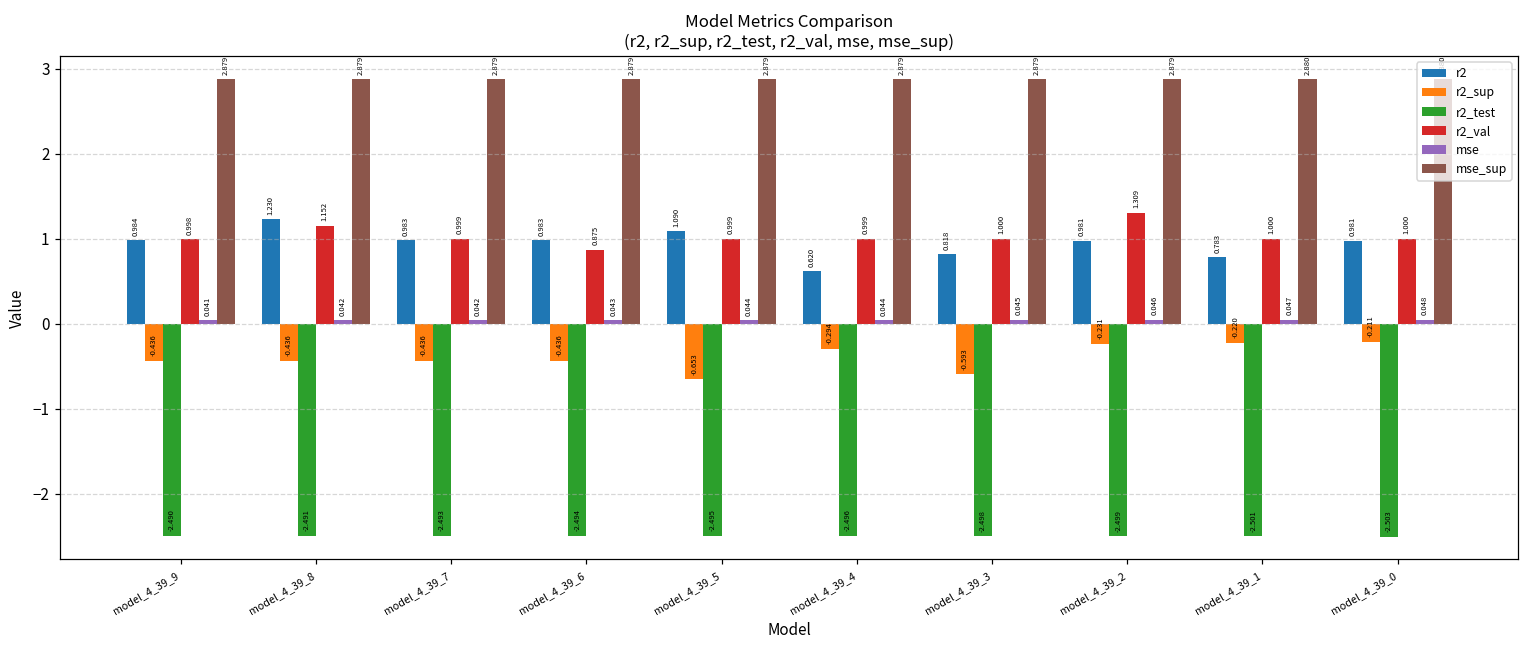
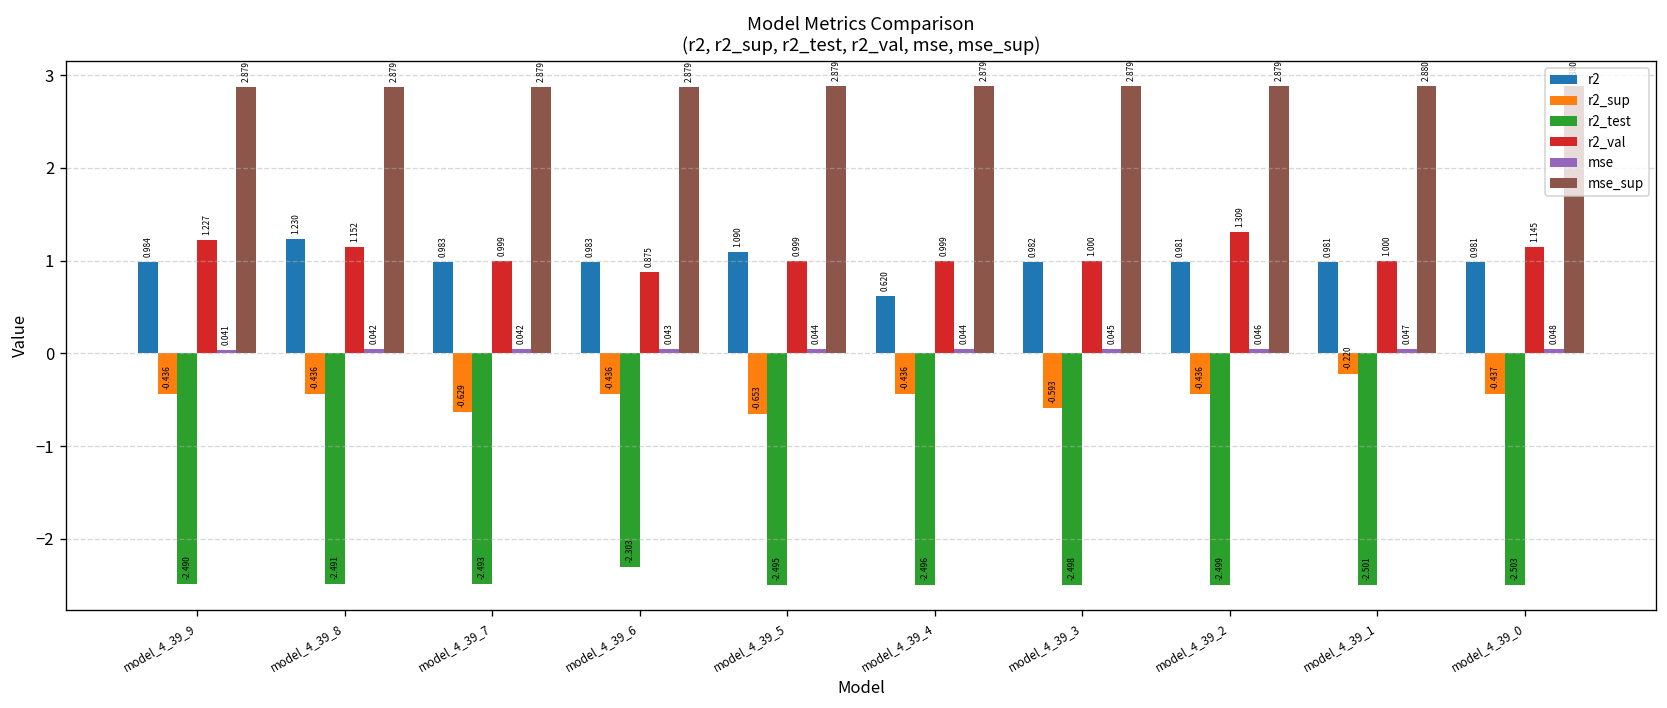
r2_val, model_4_39_9: 0.998 -> 1.227
r2_sup, model_4_39_7: -0.436 -> -0.629
r2_test, model_4_39_6: -2.494 -> -2.303
r2_sup, model_4_39_4: -0.294 -> -0.436
r2, model_4_39_3: 0.818 -> 0.982
r2_sup, model_4_39_2: -0.231 -> -0.436
r2, model_4_39_1: 0.783 -> 0.981
r2_sup, model_4_39_0: -0.211 -> -0.437
r2_val, model_4_39_0: 1.000 -> 1.145
